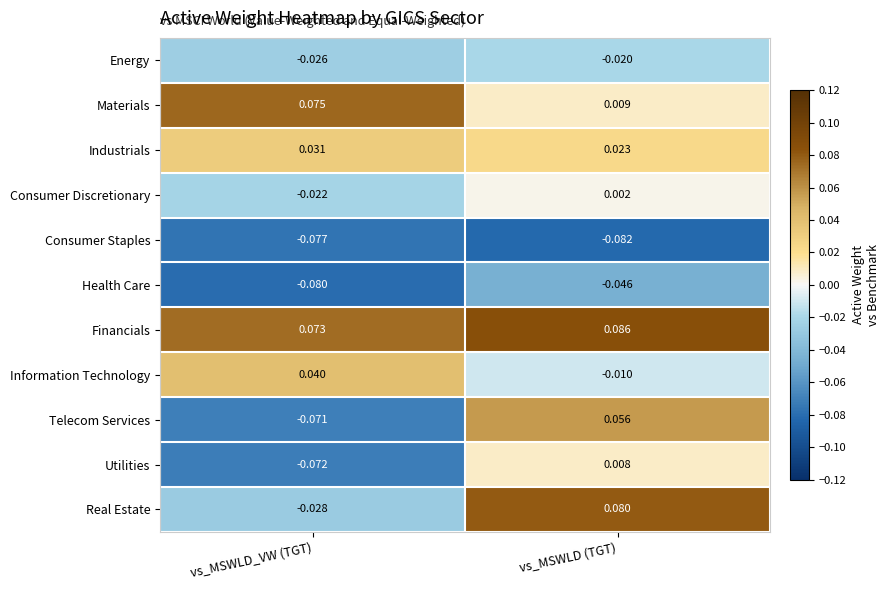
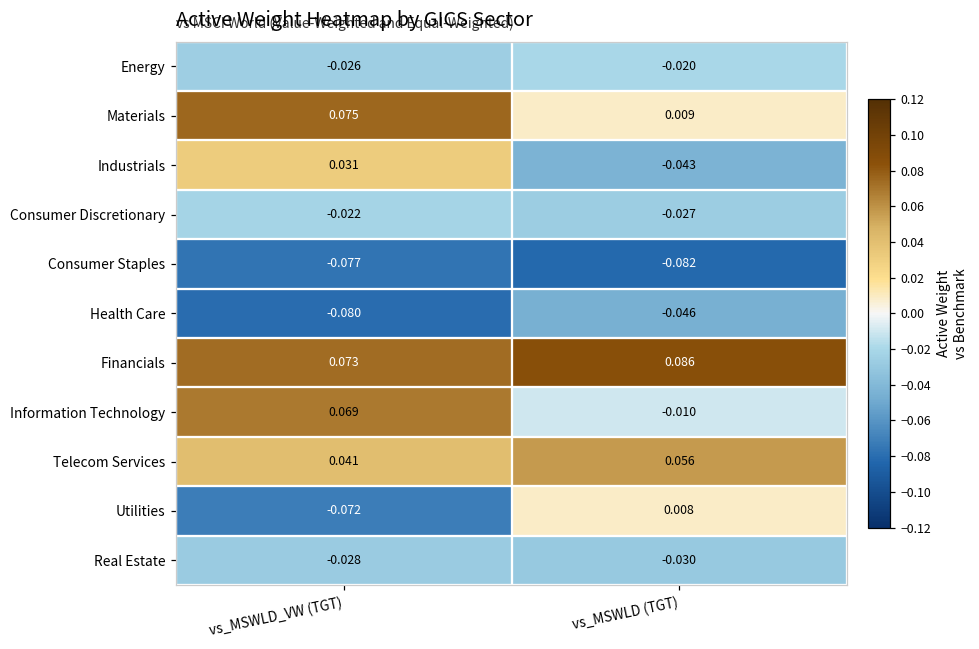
Industrials, vs_MSWLD (TGT): 0.023 -> -0.043
Consumer Discretionary, vs_MSWLD (TGT): 0.002 -> -0.027
Information Technology, vs_MSWLD_VW (TGT): 0.040 -> 0.069
Telecom Services, vs_MSWLD_VW (TGT): -0.071 -> 0.041
Real Estate, vs_MSWLD (TGT): 0.080 -> -0.030
